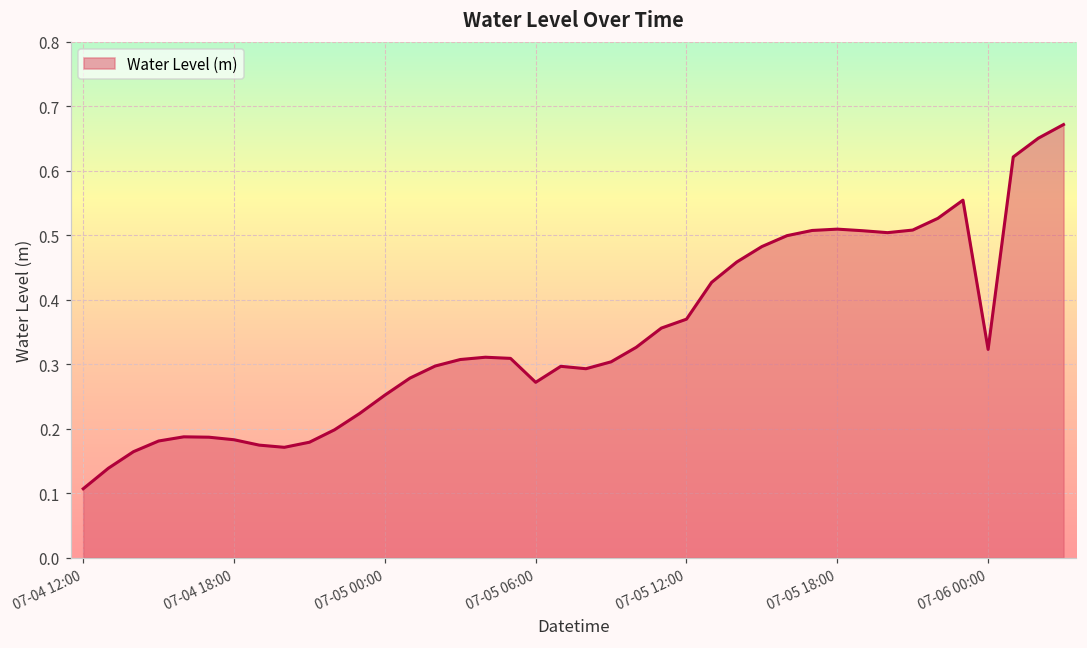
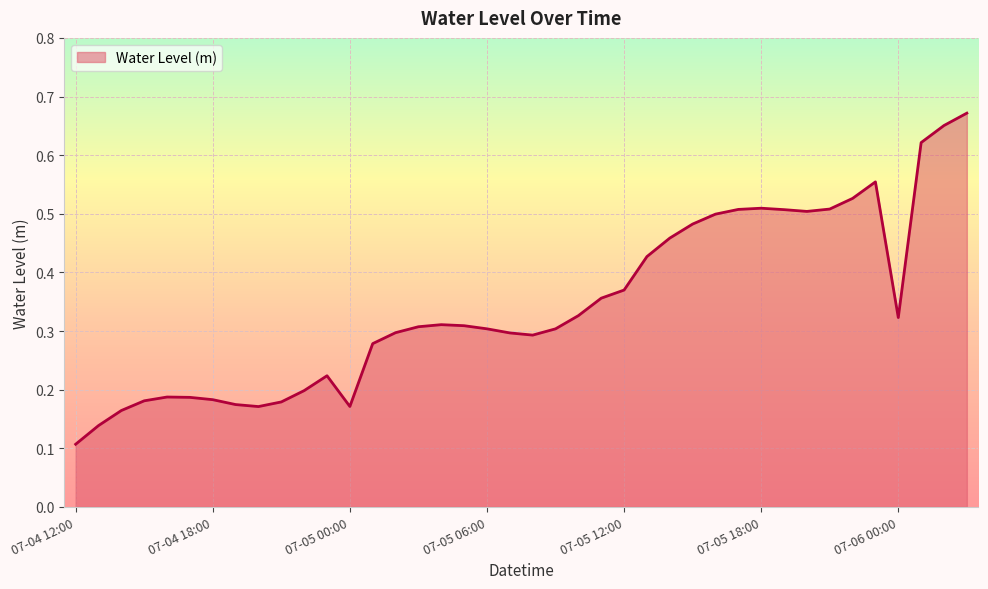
07-05 00:00: 0.25 -> 0.17
07-05 06:00: 0.27 -> 0.30
